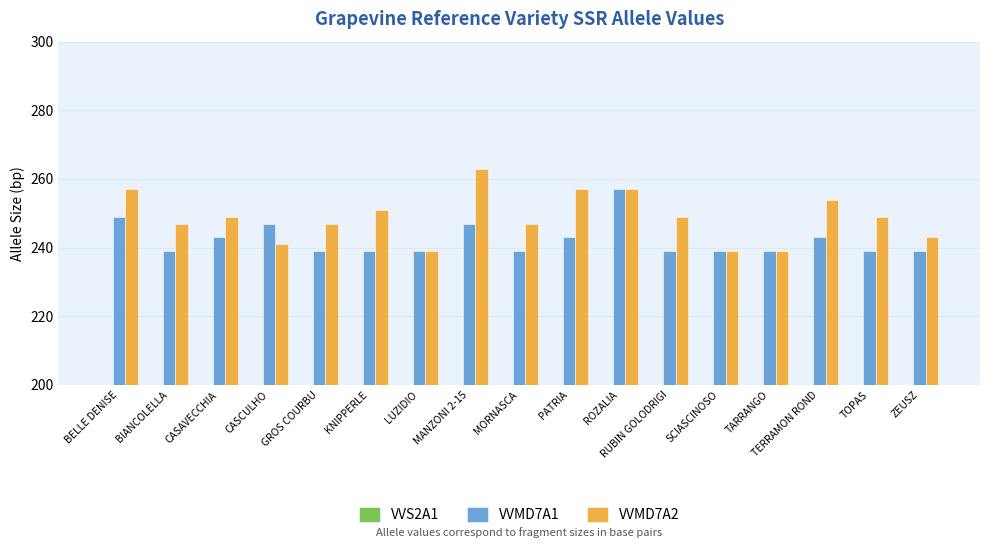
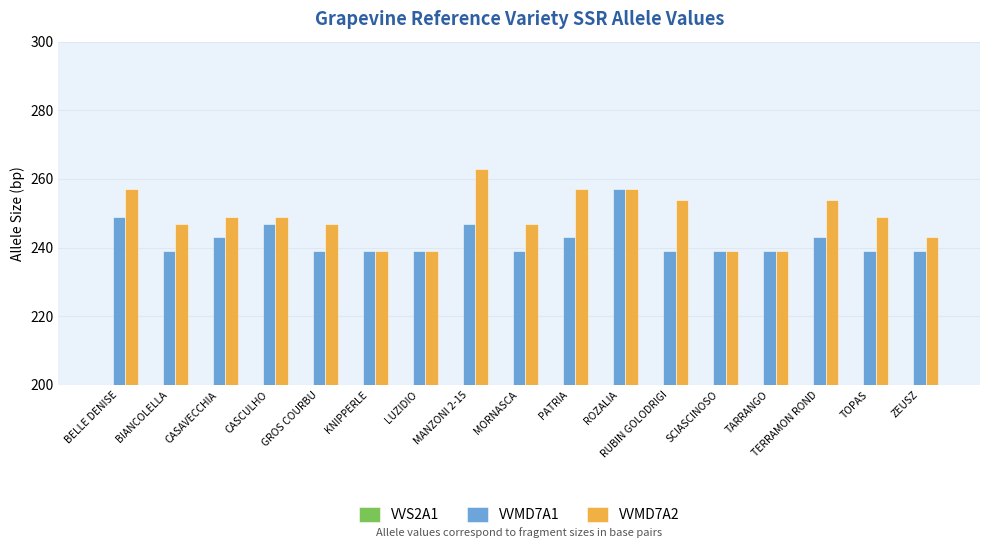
VVMD7A2, CASCULHO: 241 -> 249
VVMD7A2, KNIPPERLE: 251 -> 239
VVMD7A2, RUBIN GOLODRIGI: 249 -> 254
